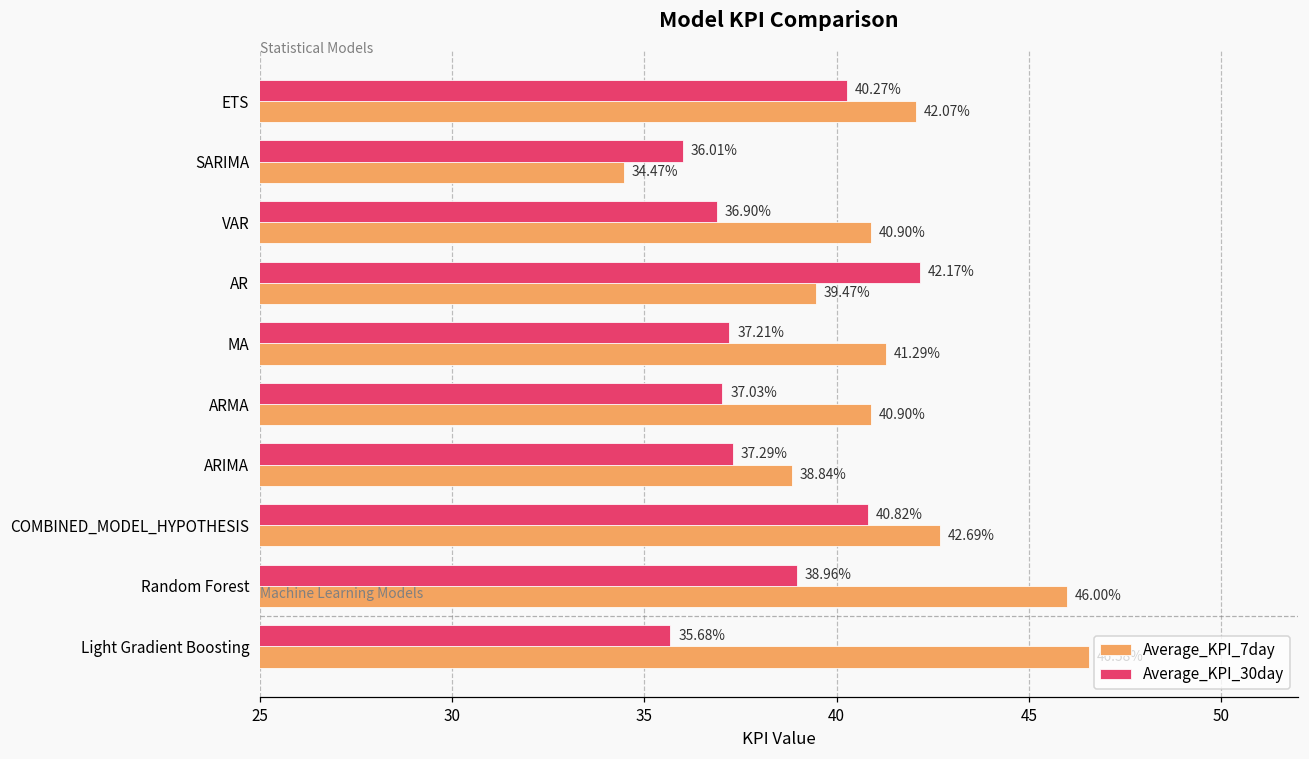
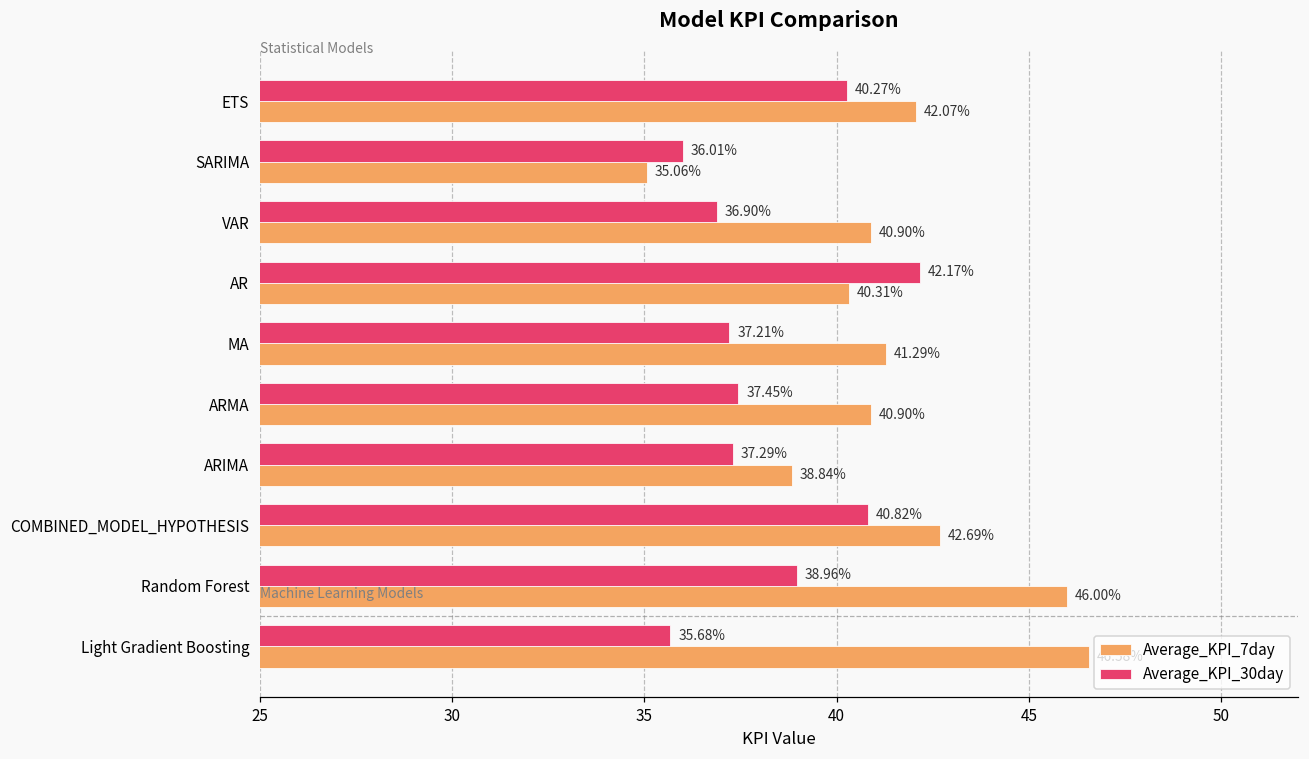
Average_KPI_7day, SARIMA: 34.47% -> 35.06%
Average_KPI_7day, AR: 39.47% -> 40.31%
Average_KPI_30day, ARMA: 37.03% -> 37.45%
